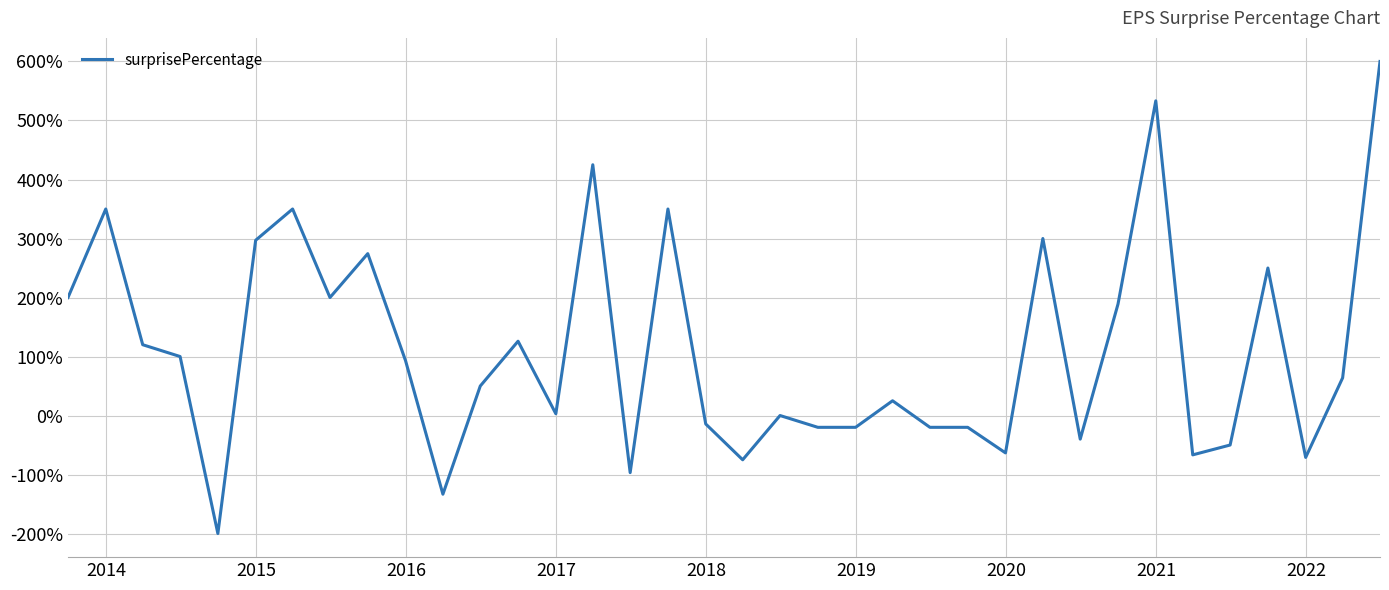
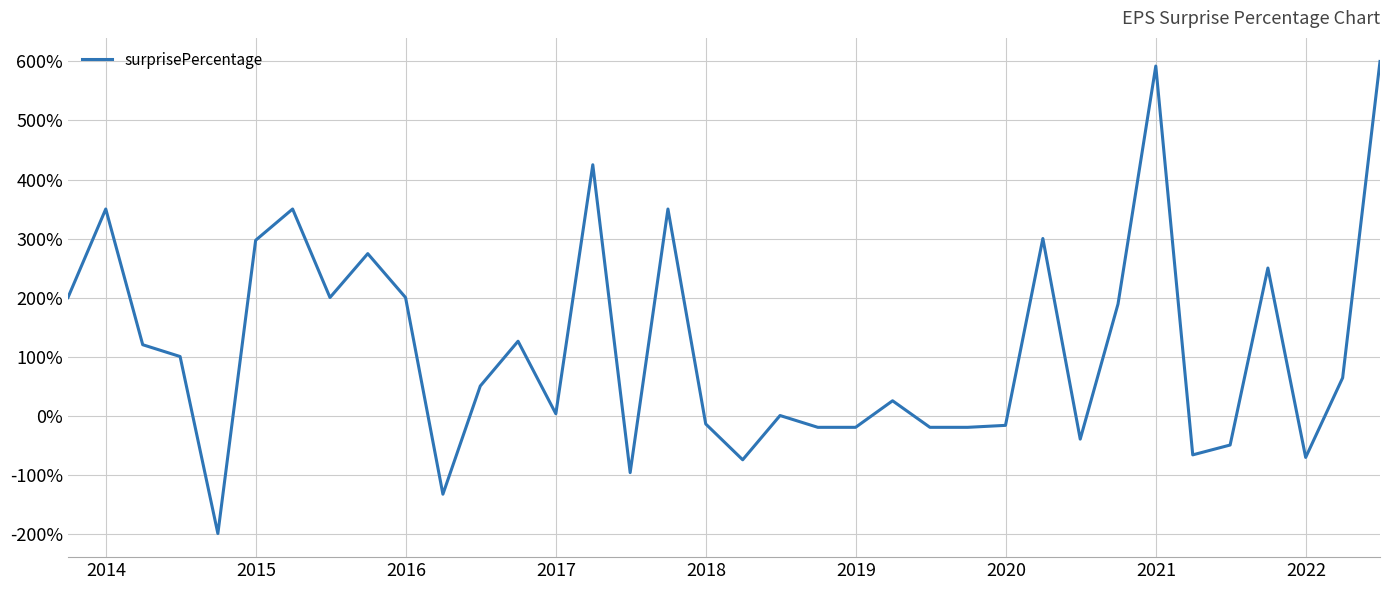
2016: 90% -> 200%
2020: -60% -> -20%
2021: 530% -> 590%
